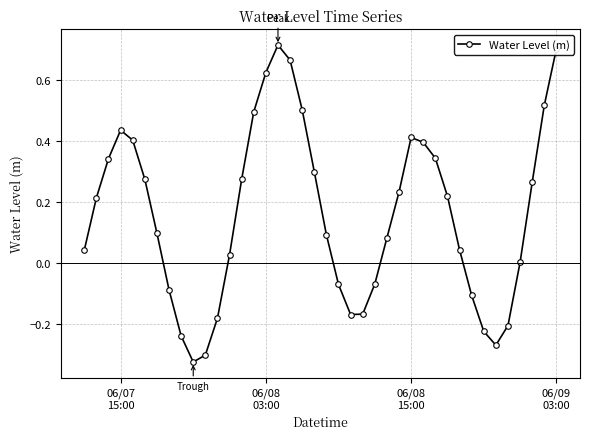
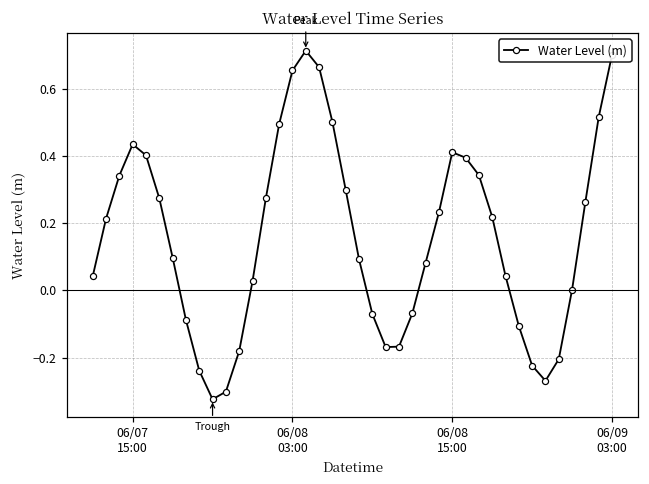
06/08 03:00: 0.62 -> 0.65
